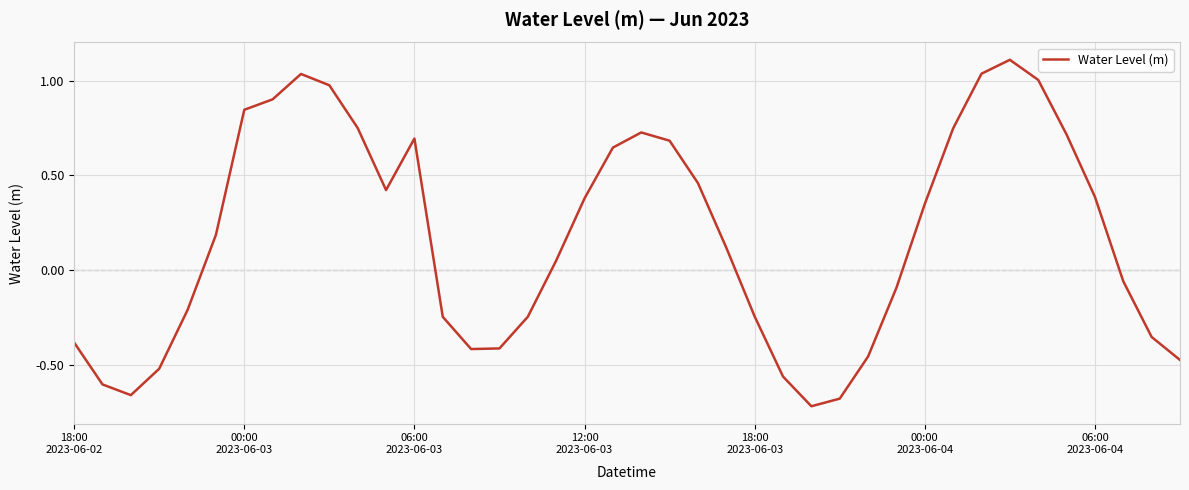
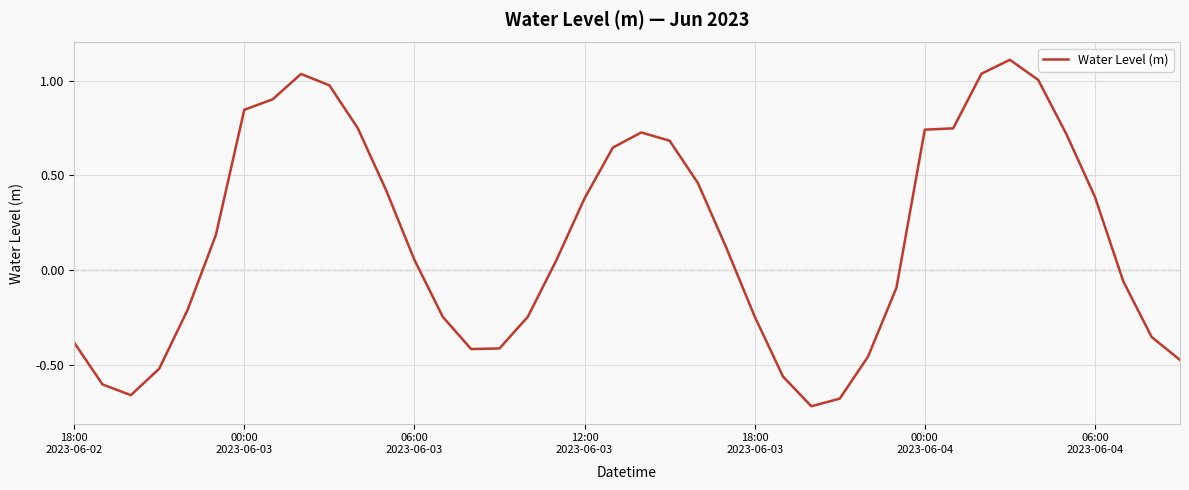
06:00 2023-06-03: 0.69 -> 0.05
00:00 2023-06-04: 0.35 -> 0.74
